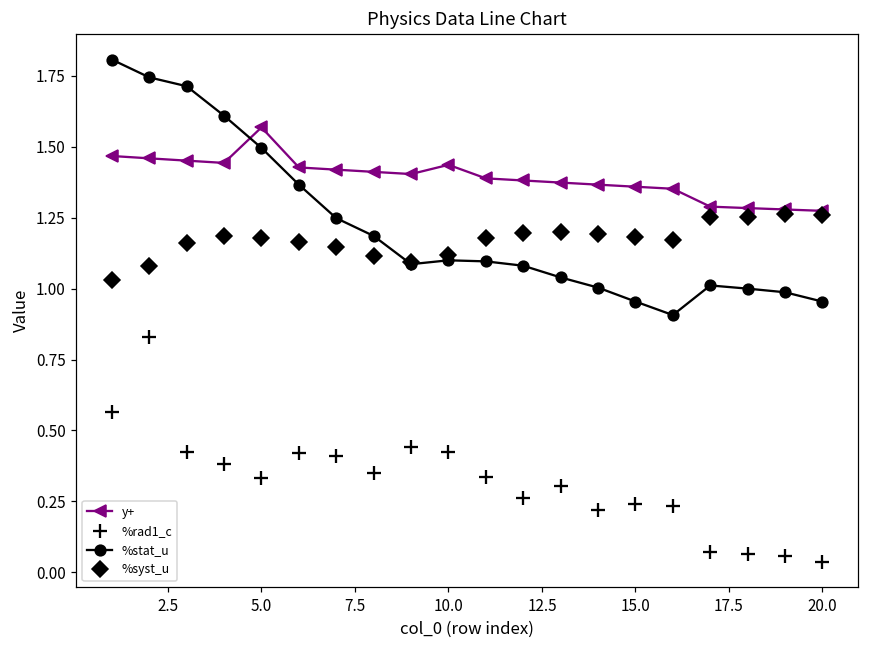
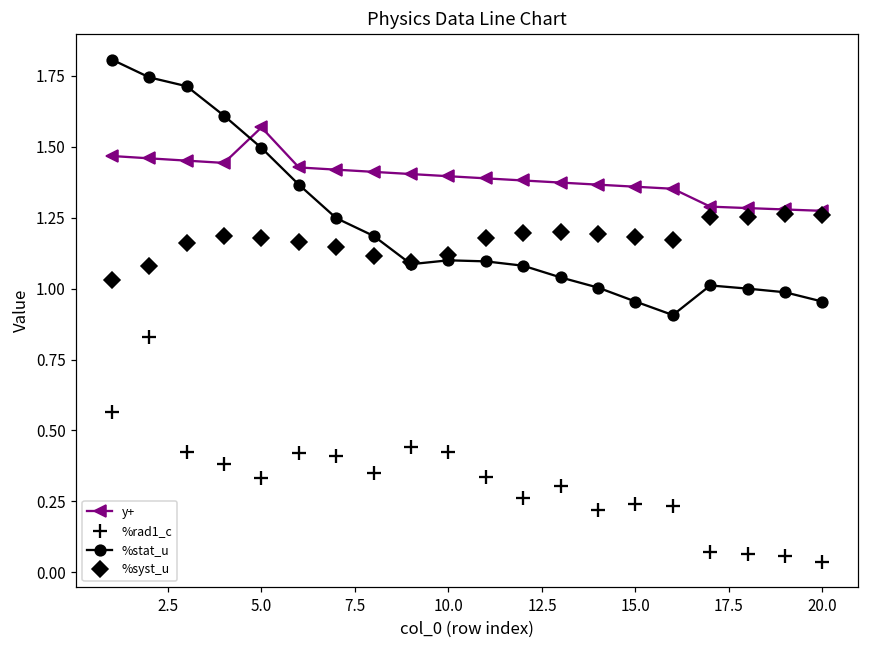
y+, 10.0: 1.44 -> 1.40
